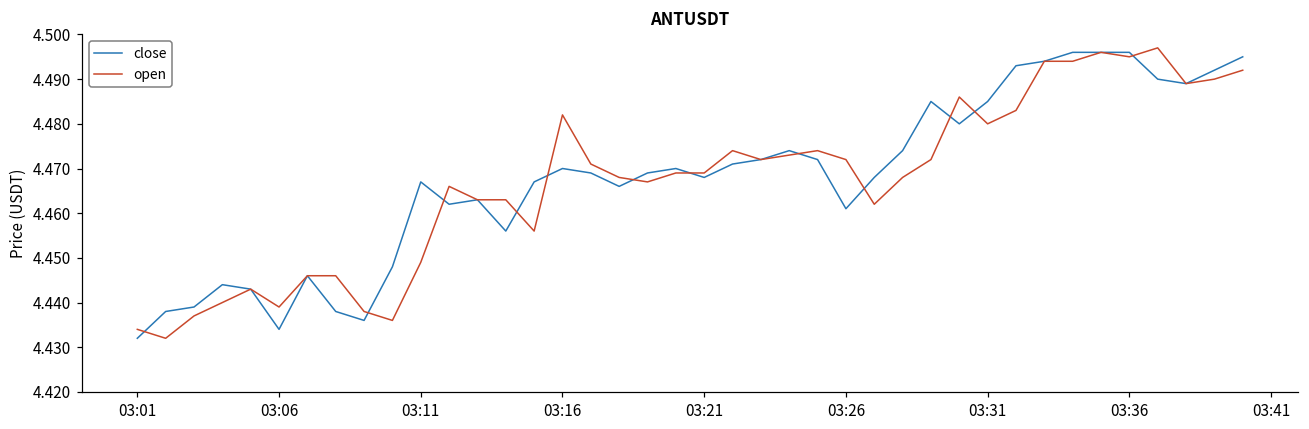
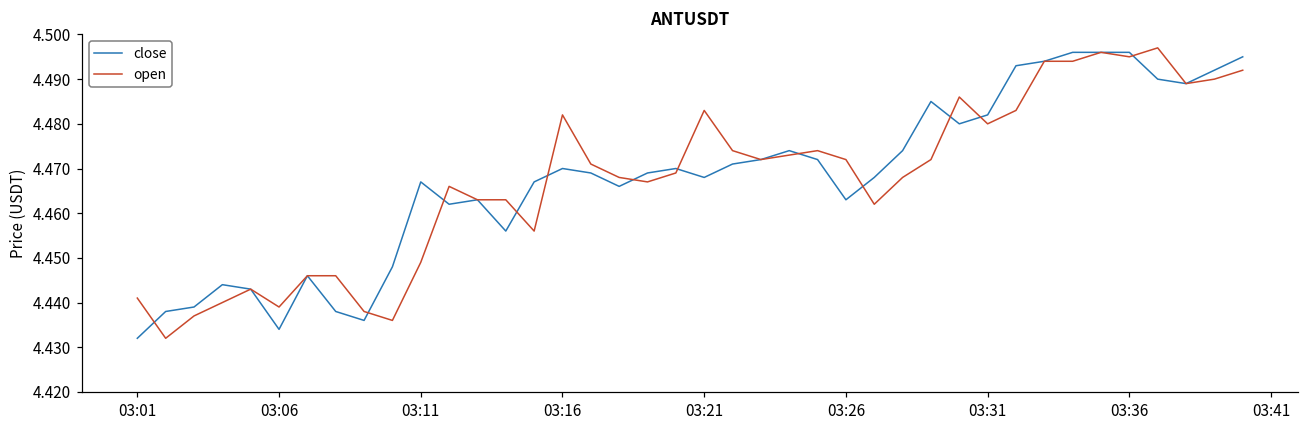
open, 03:01: 4.434 -> 4.441
open, 03:21: 4.469 -> 4.483
close, 03:26: 4.461 -> 4.463
close, 03:31: 4.485 -> 4.482
